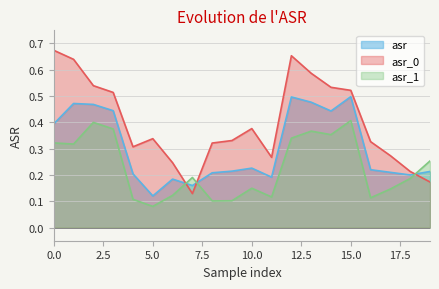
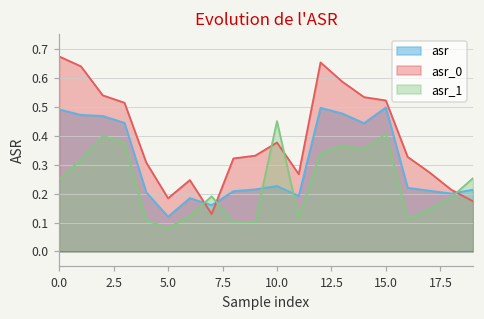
asr, 0.0: 0.39 -> 0.49
asr_1, 0.0: 0.32 -> 0.25
asr_0, 5.0: 0.34 -> 0.18
asr_1, 10.0: 0.15 -> 0.45
